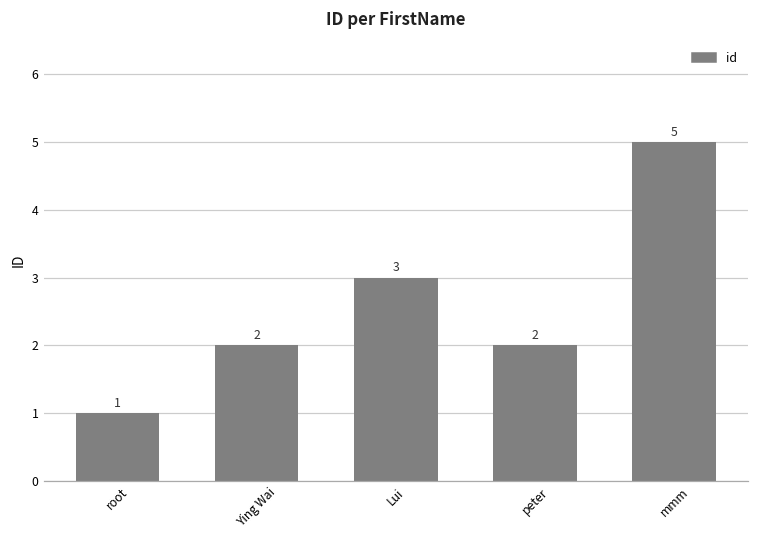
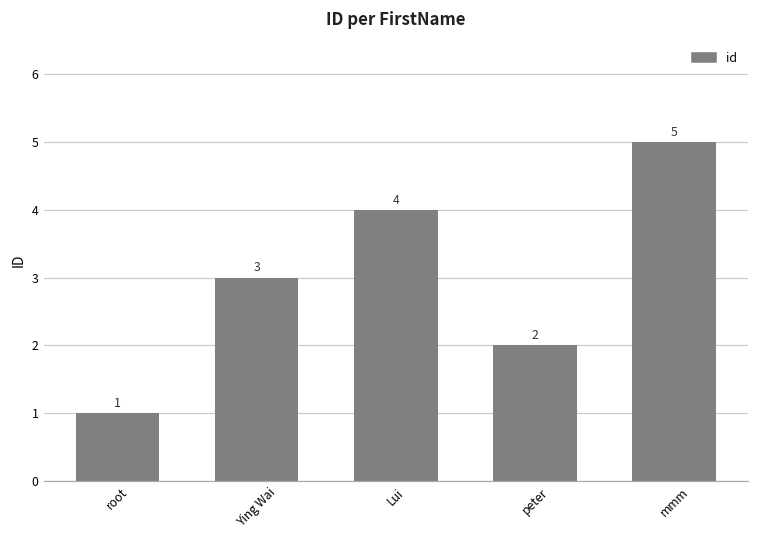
Ying Wai: 2 -> 3
Lui: 3 -> 4
